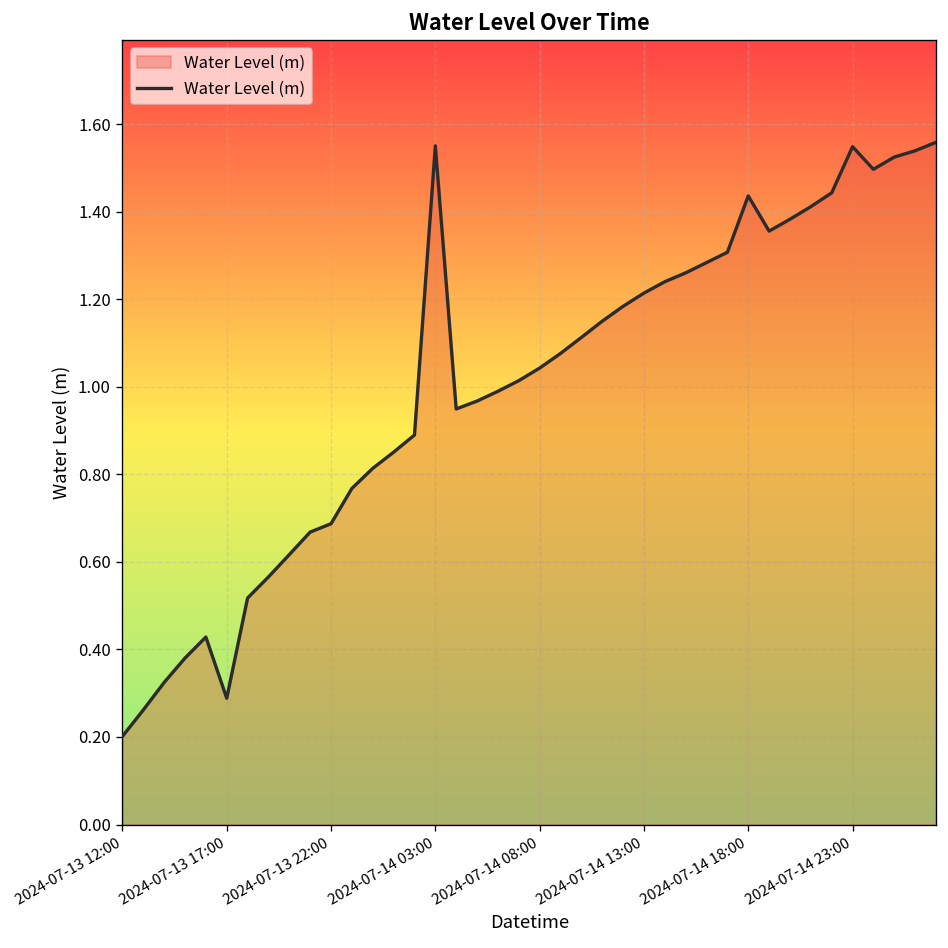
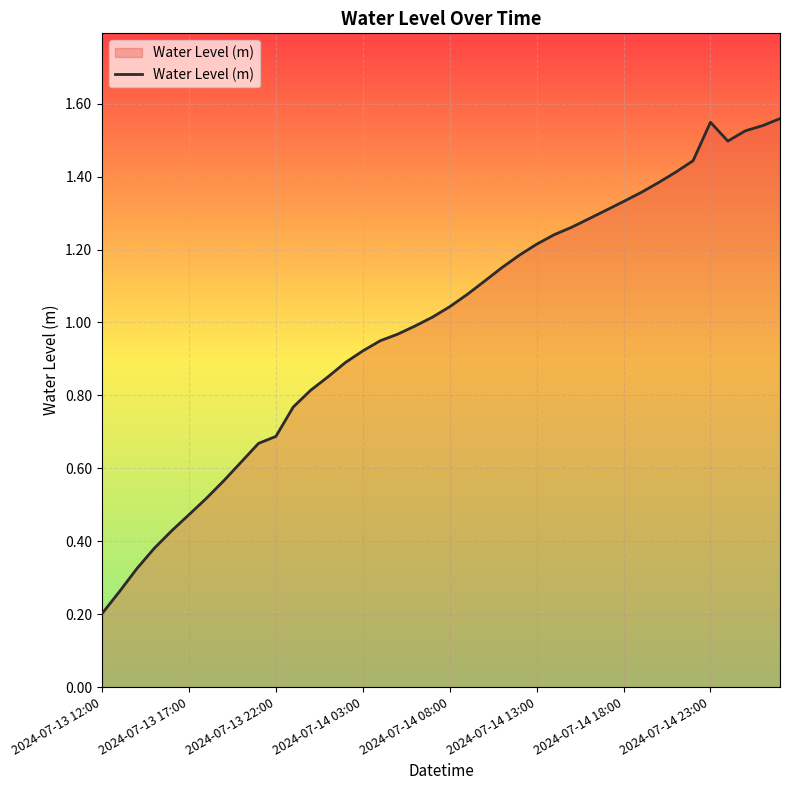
2024-07-13 17:00: 0.29 -> 0.47
2024-07-14 03:00: 1.55 -> 0.92
2024-07-14 18:00: 1.44 -> 1.33
